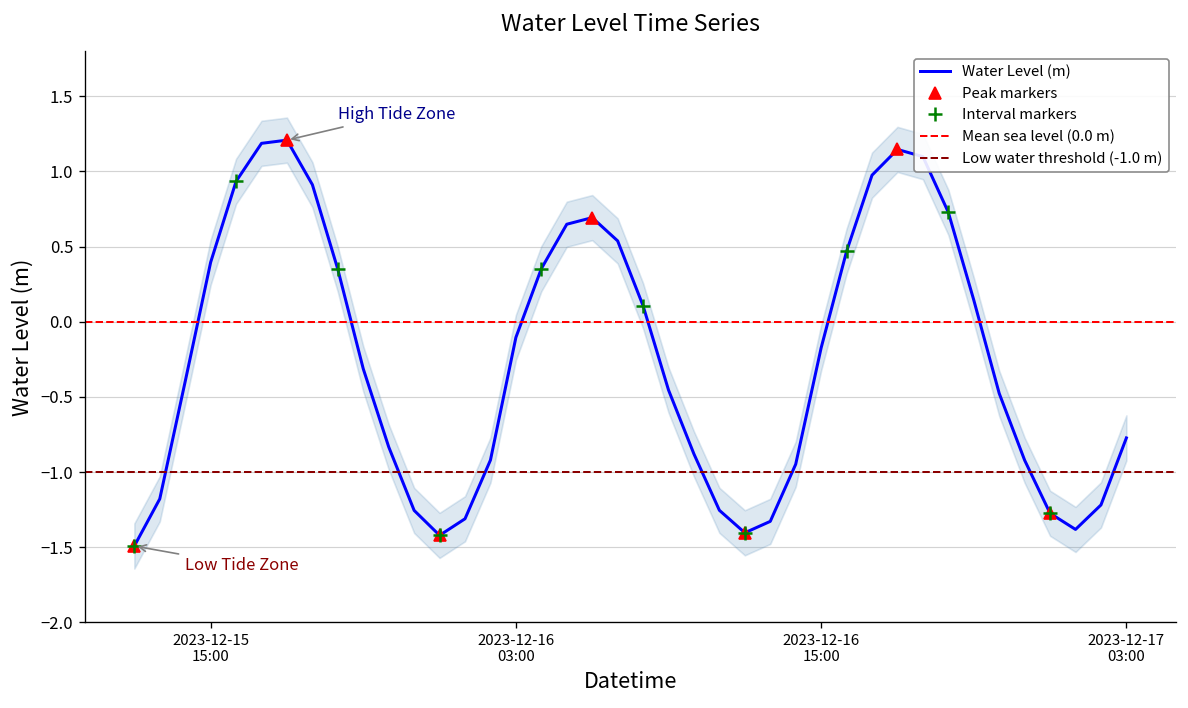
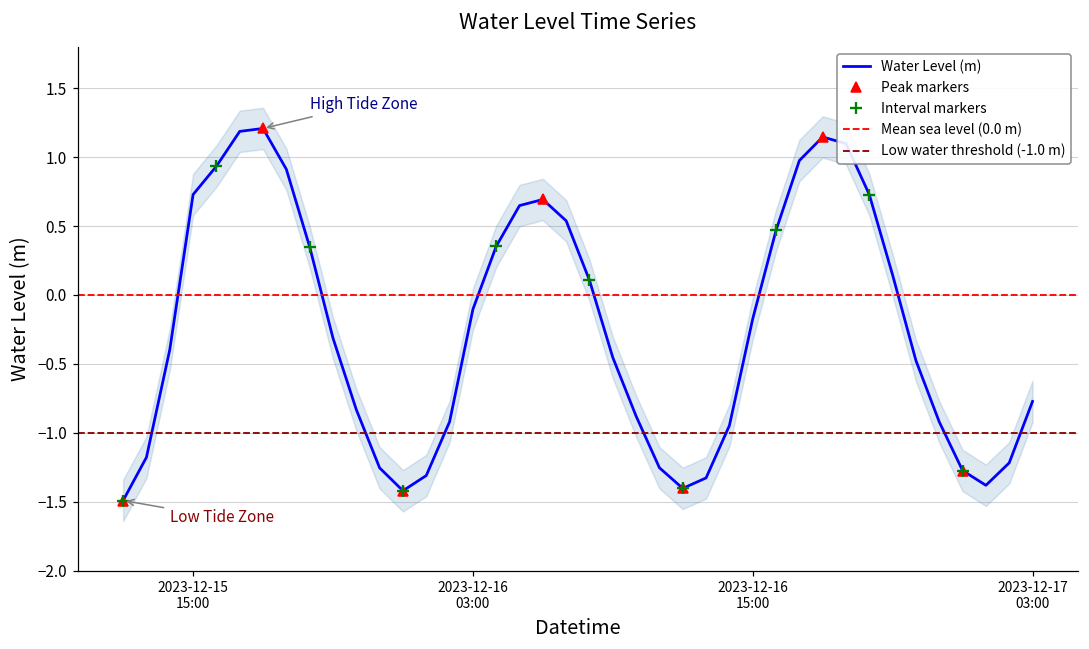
Water Level (m), 2023-12-15 15:00: 0.40 -> 0.73
